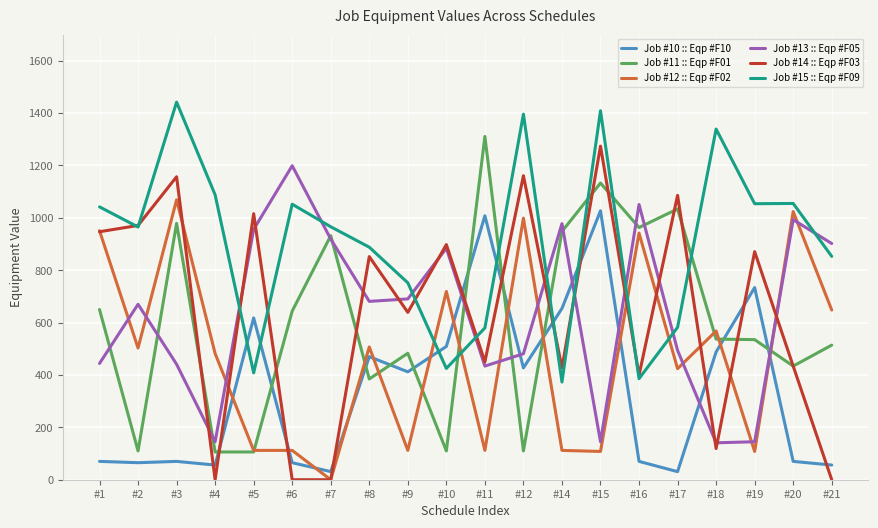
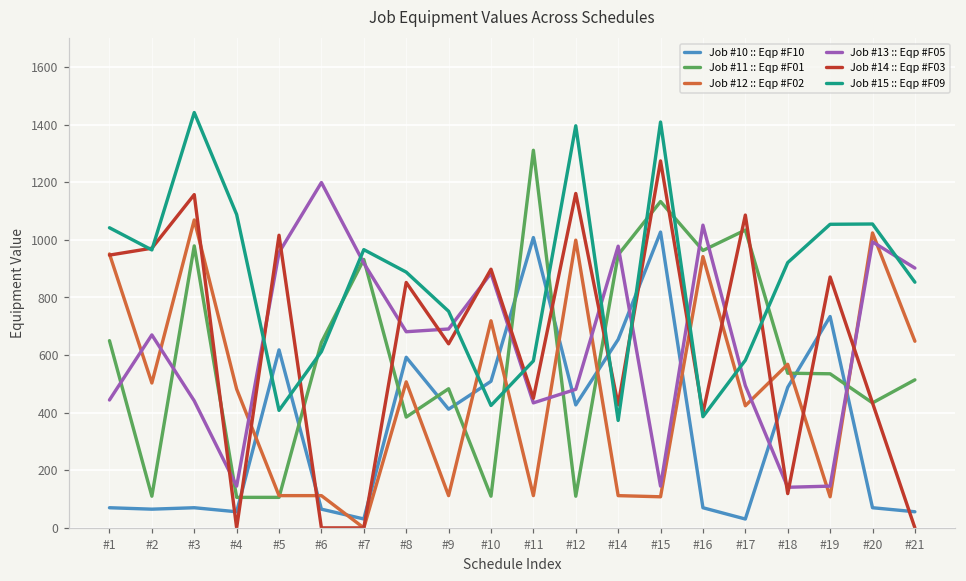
Job #15 :: Eqp #F09, #6: 1050 -> 610
Job #10 :: Eqp #F10, #8: 470 -> 590
Job #15 :: Eqp #F09, #18: 1340 -> 920
